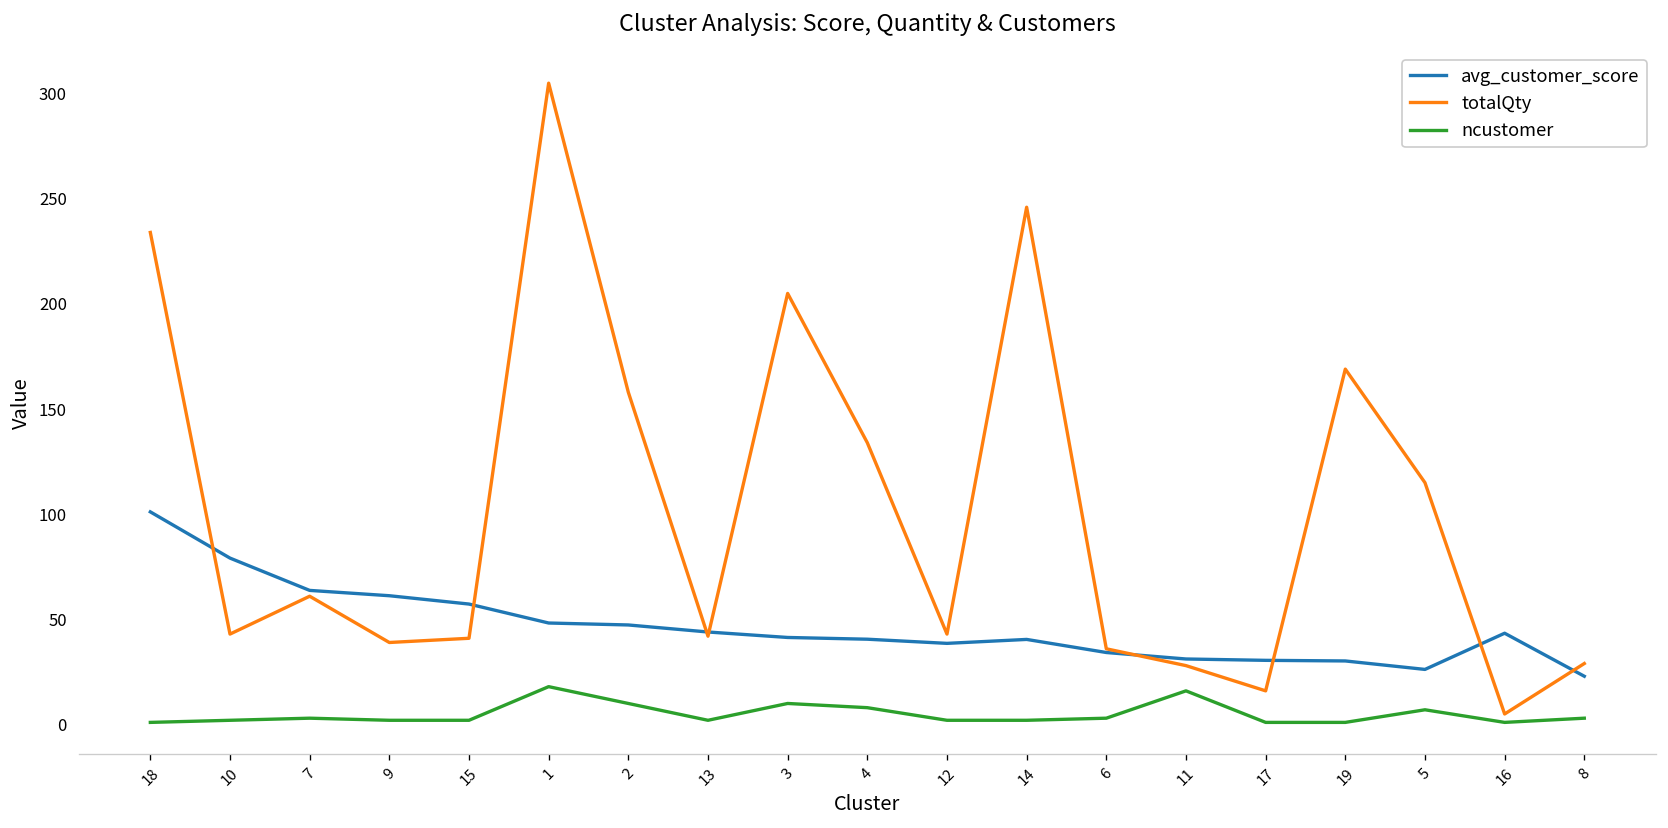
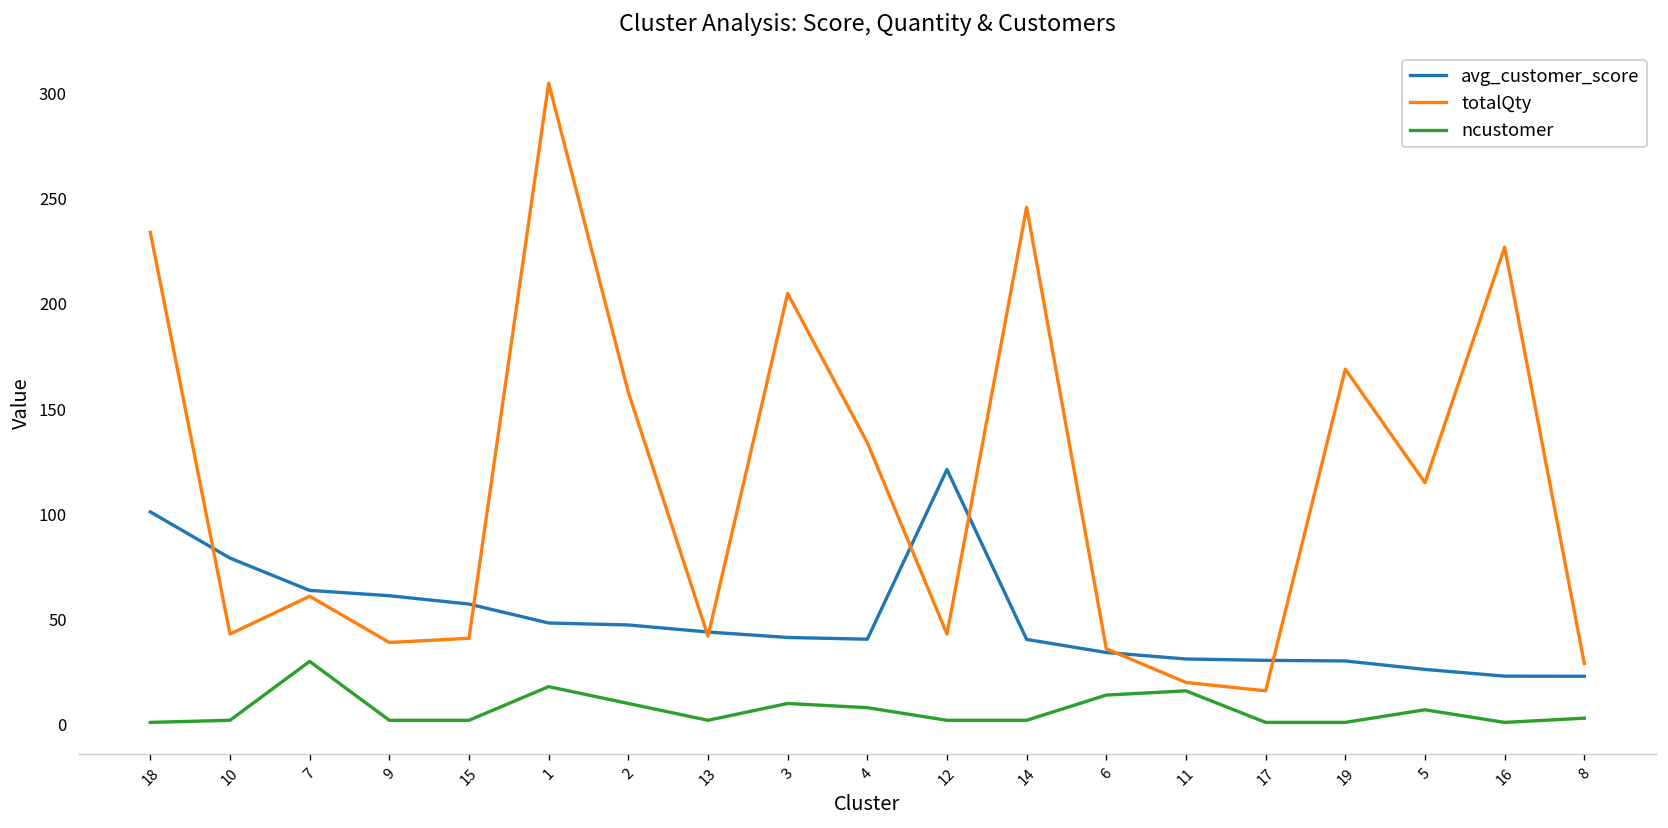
ncustomer, 7: 3 -> 30
avg_customer_score, 12: 39 -> 121
ncustomer, 6: 3 -> 14
totalQty, 11: 28 -> 20
avg_customer_score, 16: 43 -> 23
totalQty, 16: 5 -> 227
